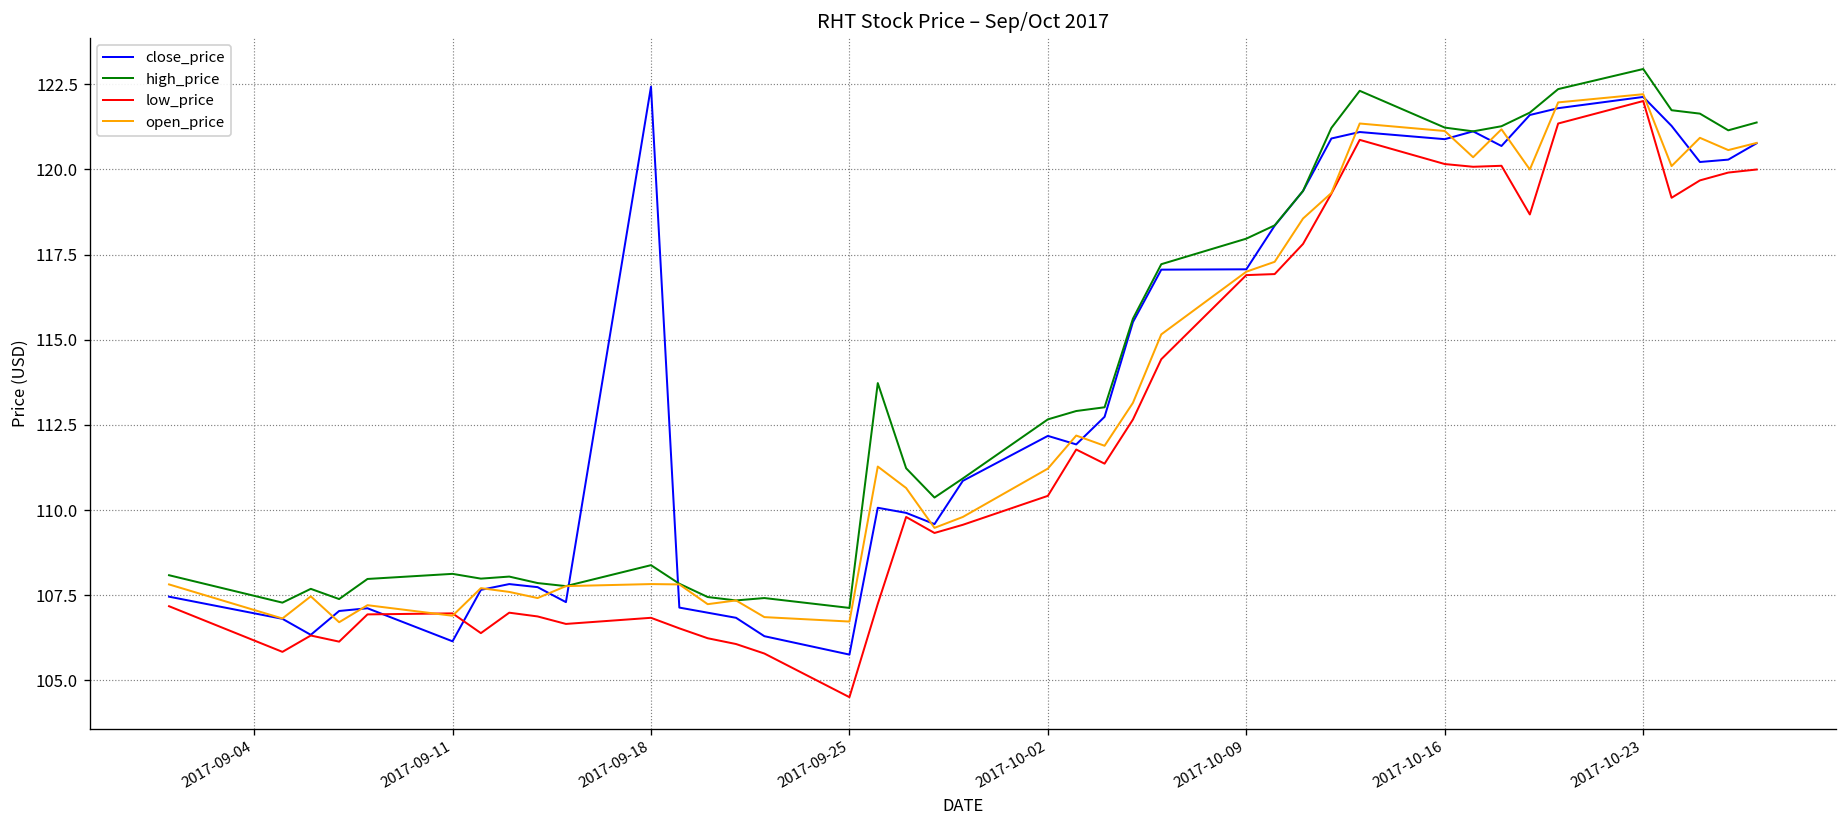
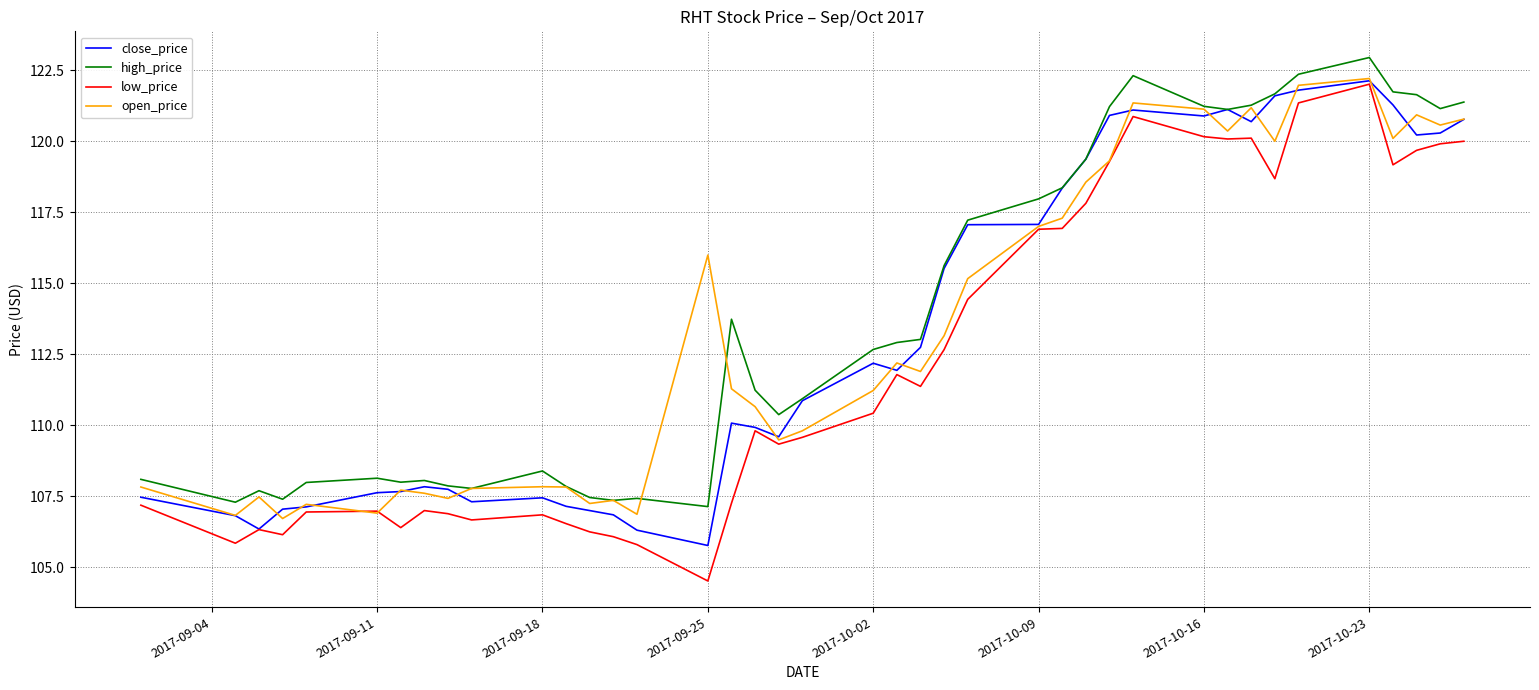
close_price, 2017-09-11: 106.2 -> 107.6
close_price, 2017-09-18: 122.4 -> 107.4
open_price, 2017-09-25: 106.7 -> 116.0
